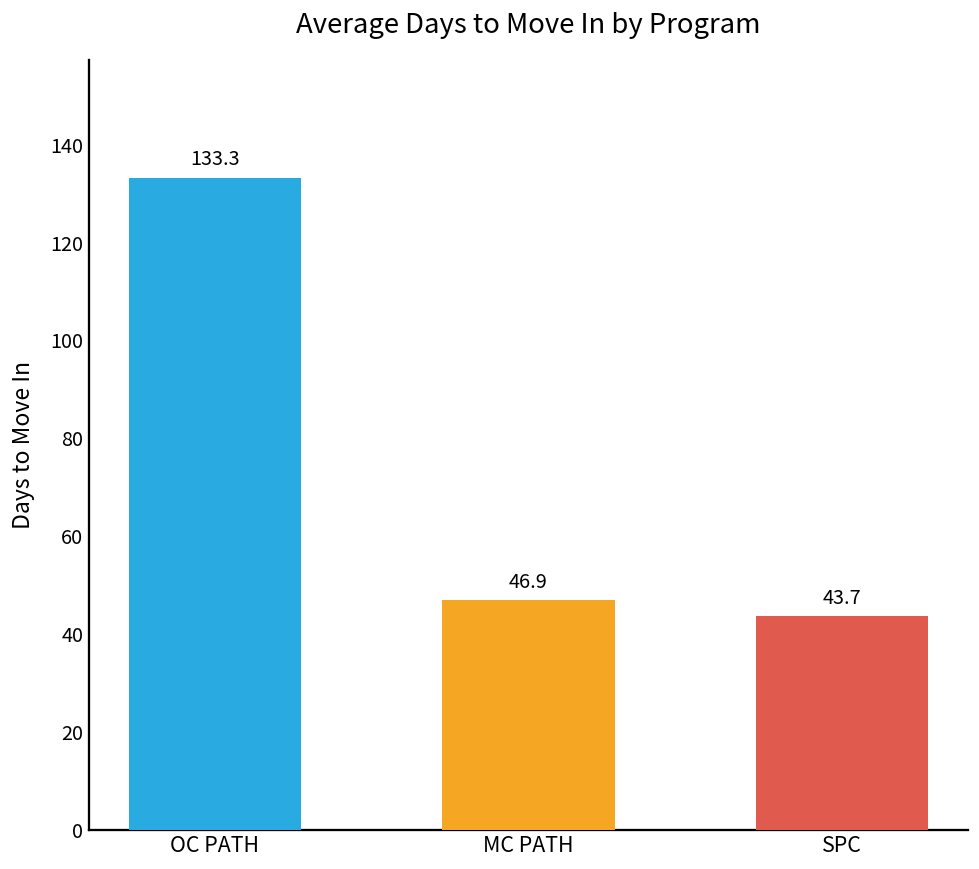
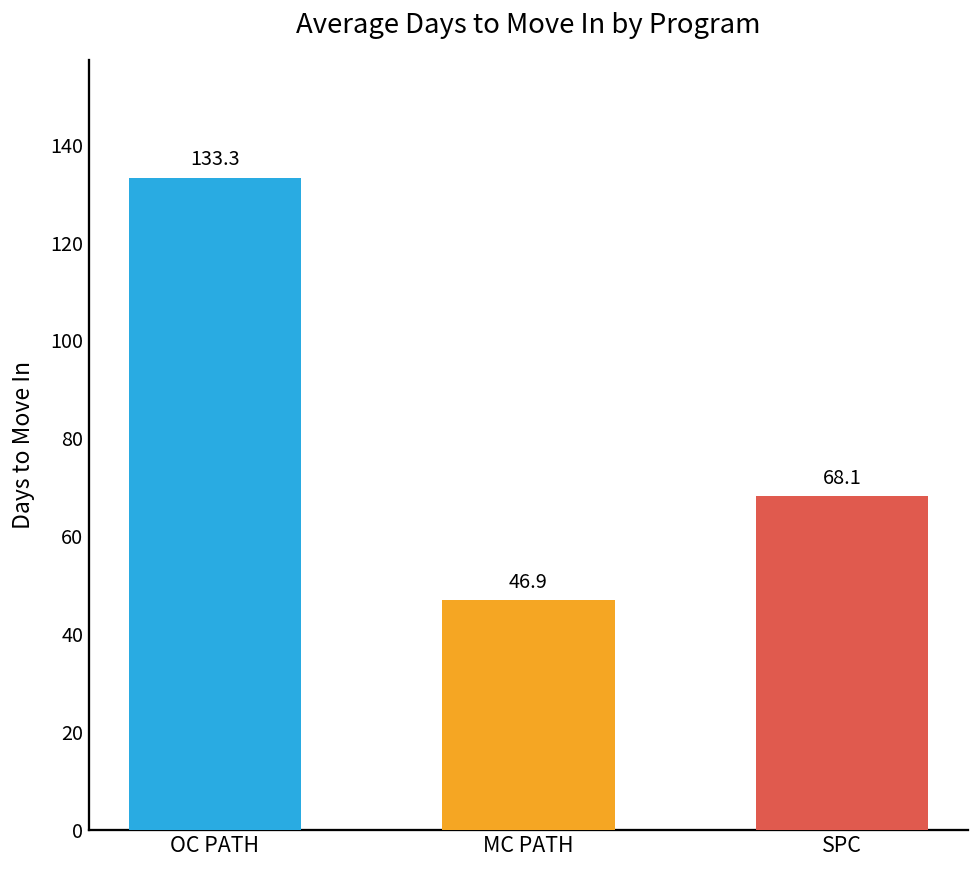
SPC: 43.7 -> 68.1
